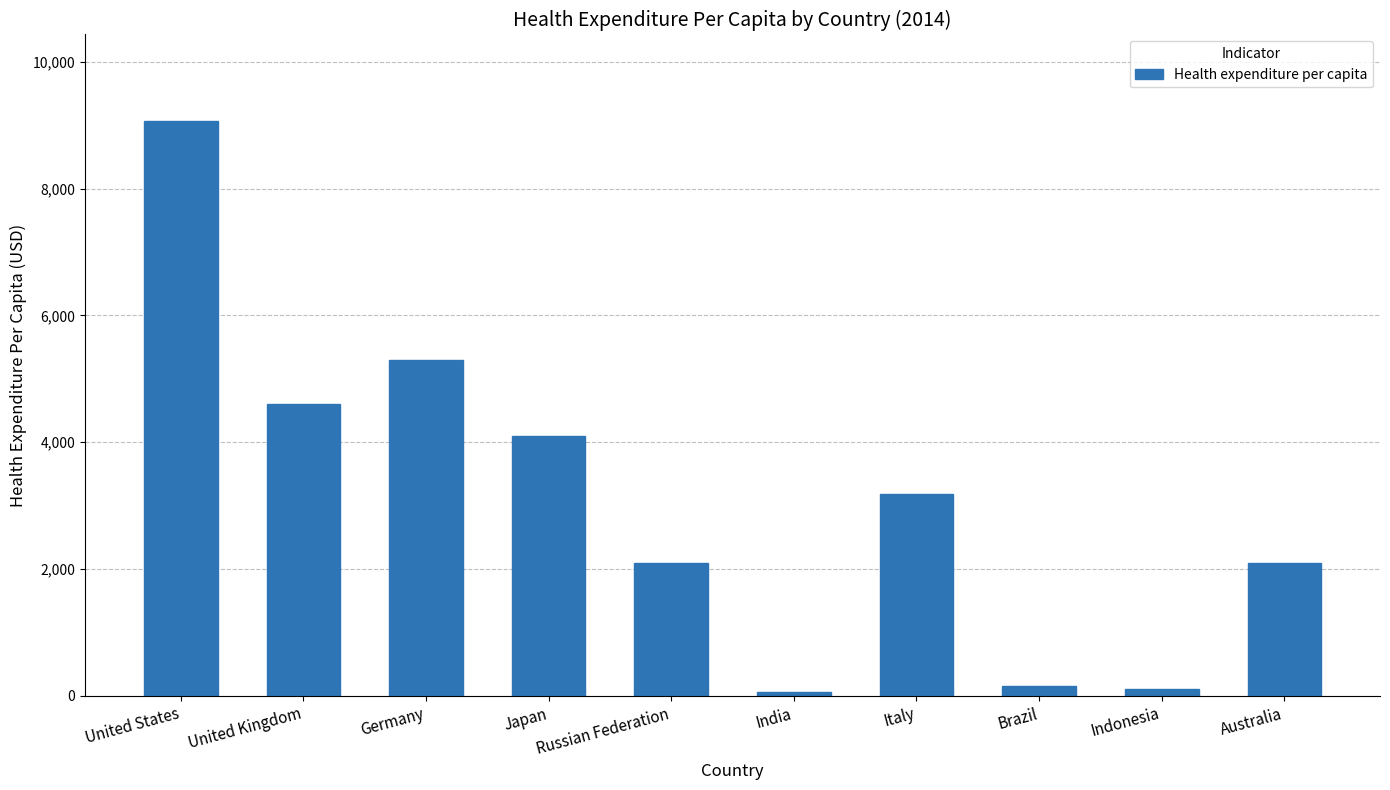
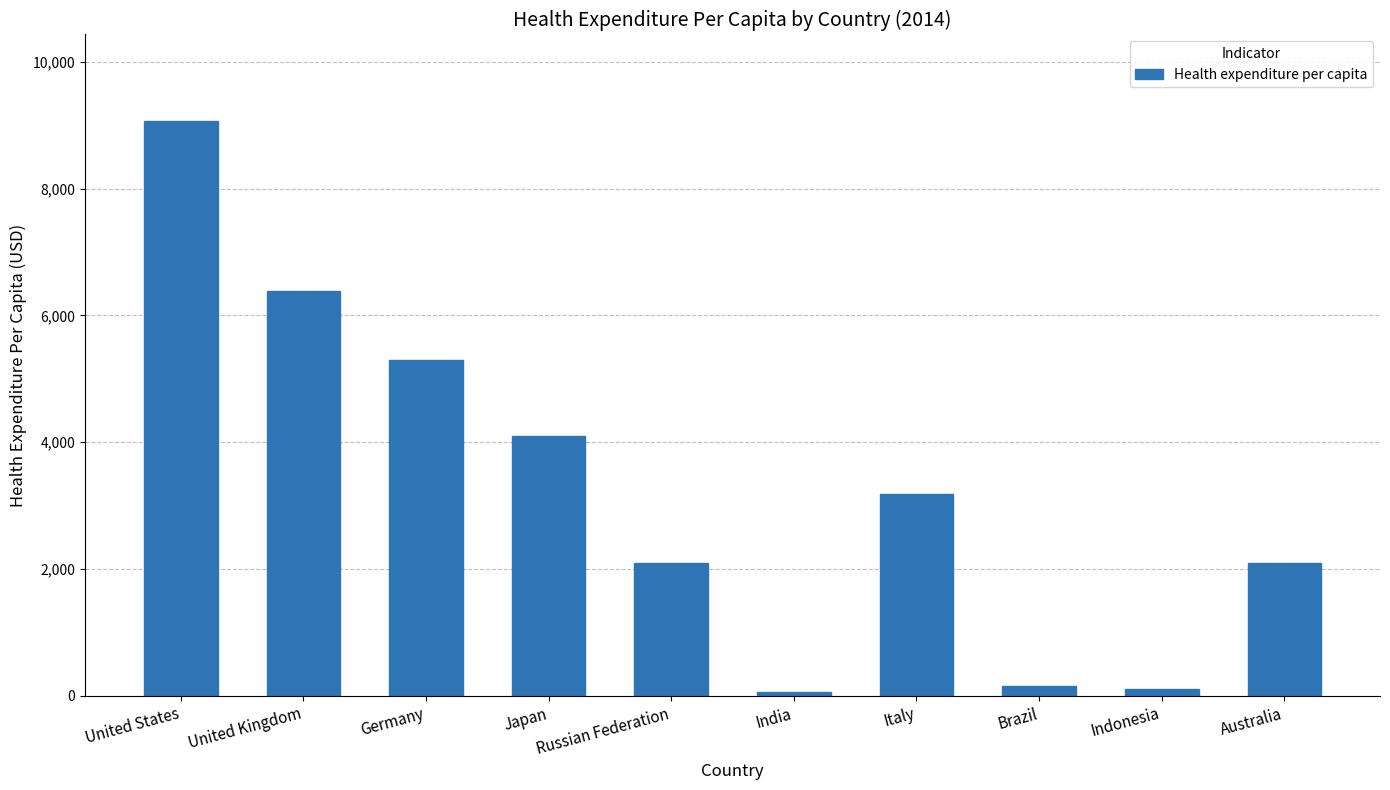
United Kingdom: 4,600 -> 6,400
